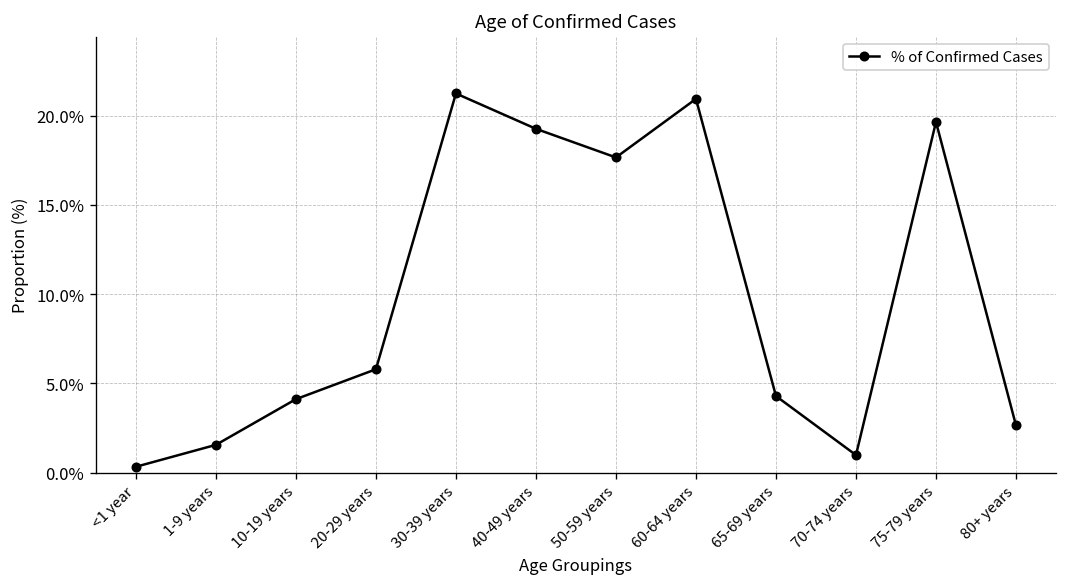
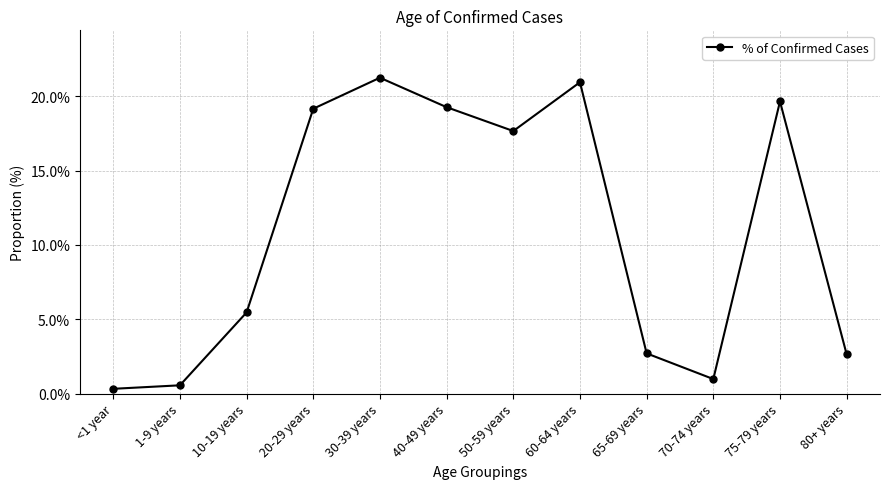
1-9 years: 1.6% -> 0.6%
10-19 years: 4.1% -> 5.5%
20-29 years: 5.8% -> 19.2%
65-69 years: 4.3% -> 2.7%
